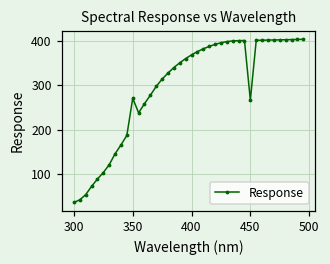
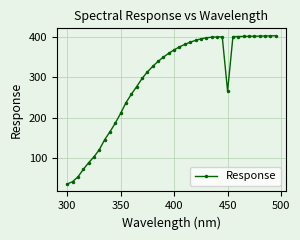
350: 270 -> 210
